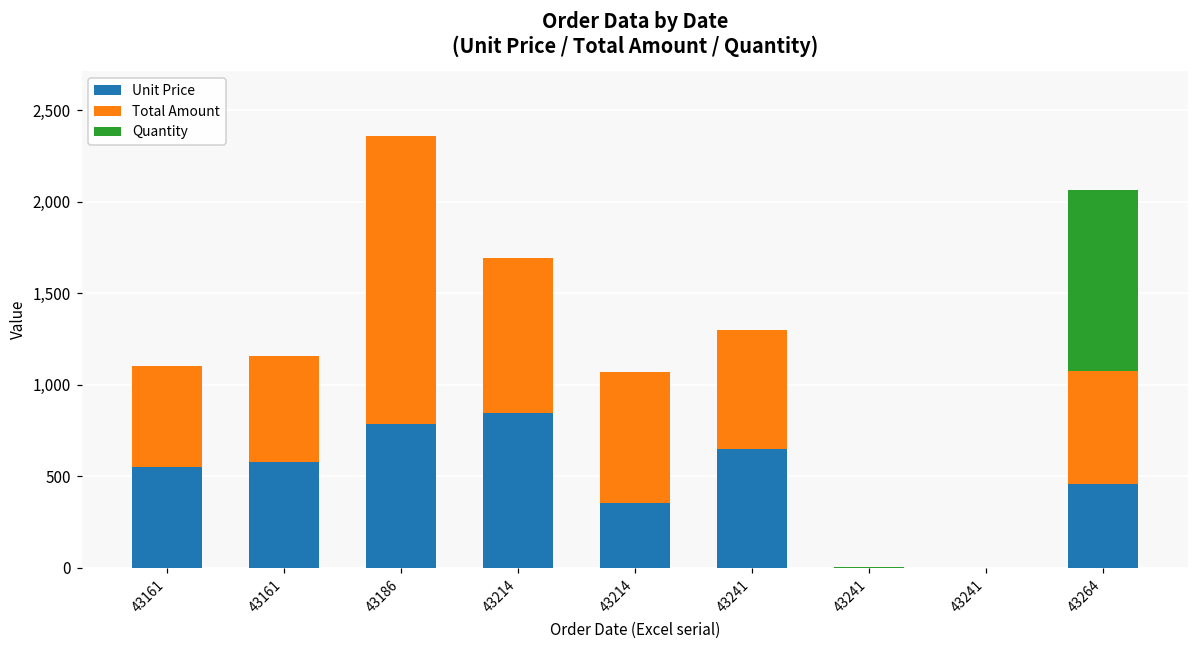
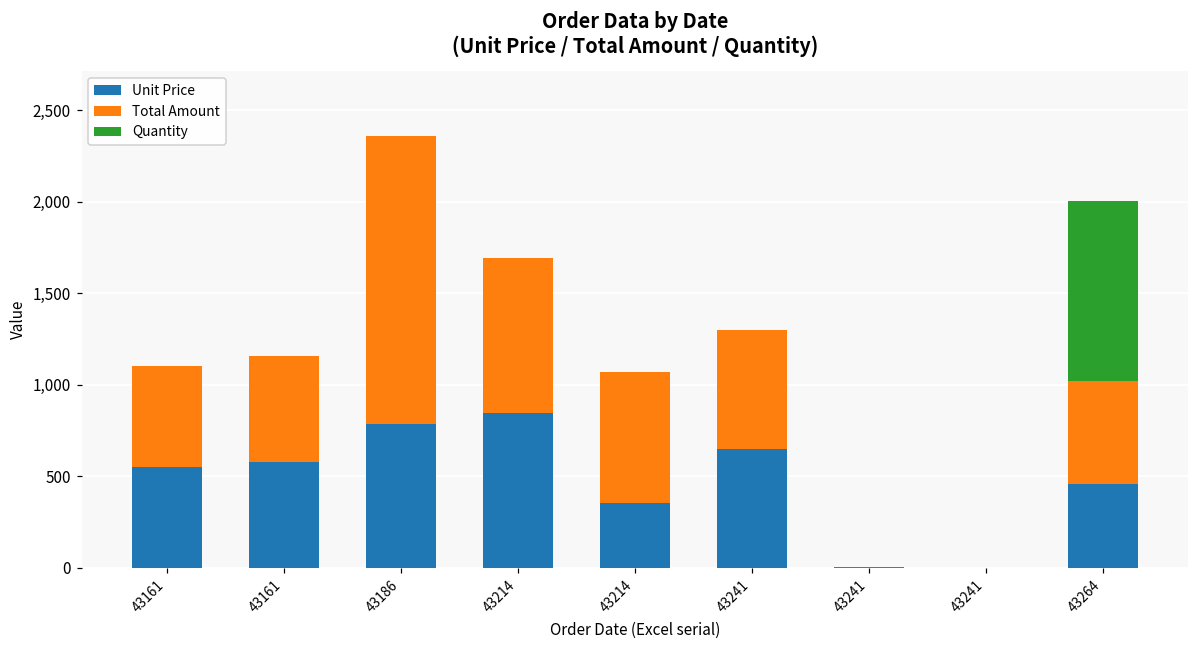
Total Amount, 43264: 620 -> 560
